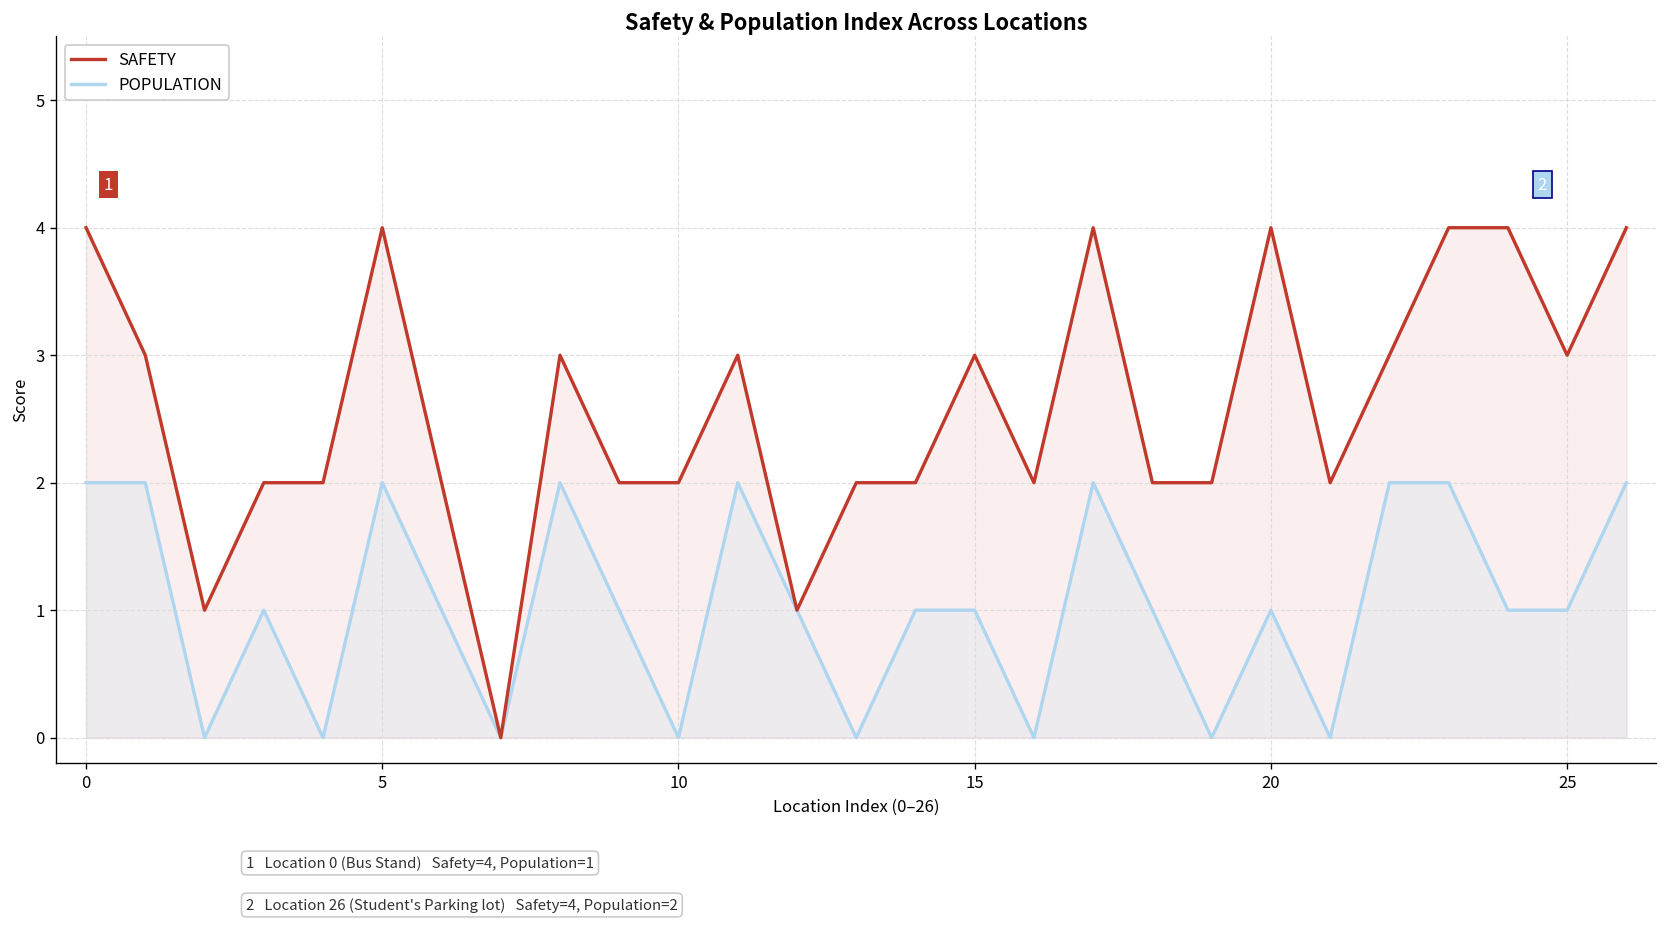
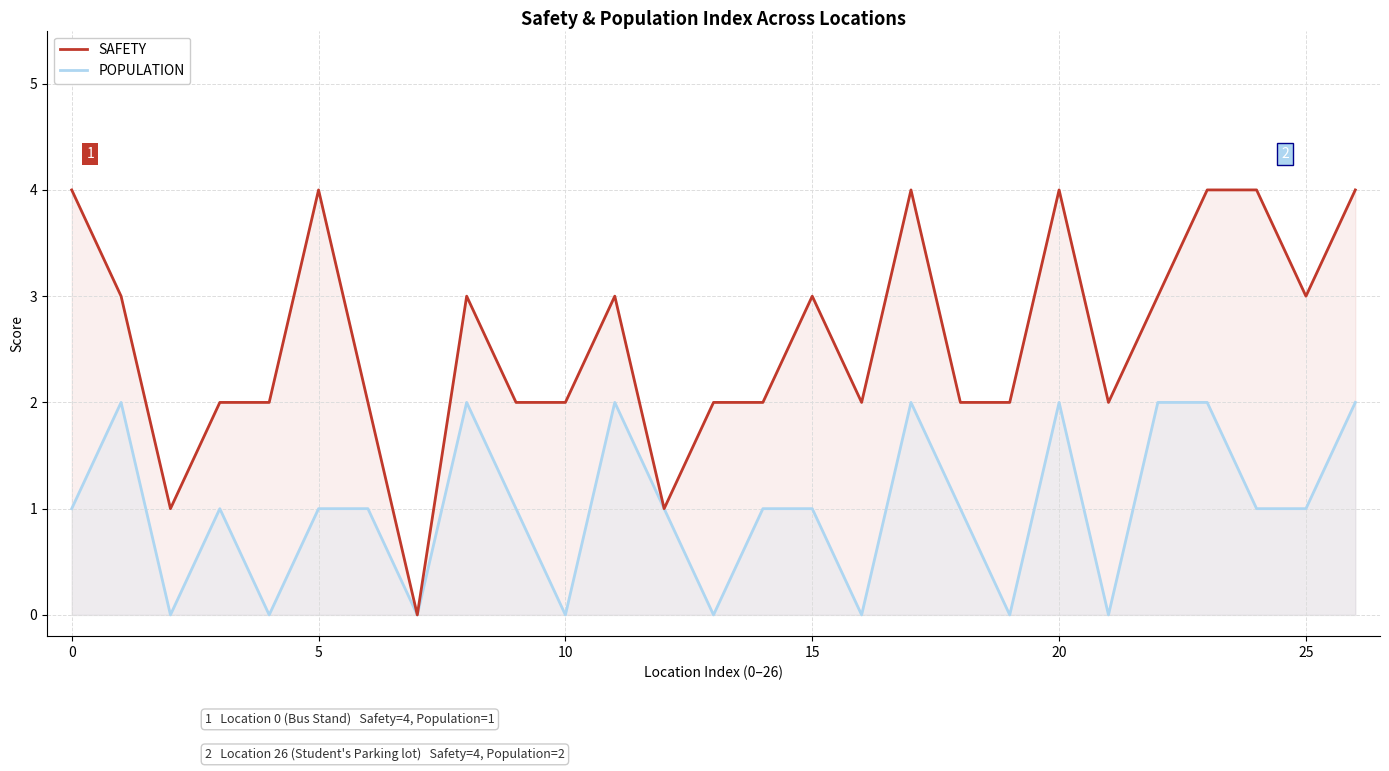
POPULATION, 0: 2 -> 1
POPULATION, 5: 2 -> 1
POPULATION, 20: 1 -> 2
